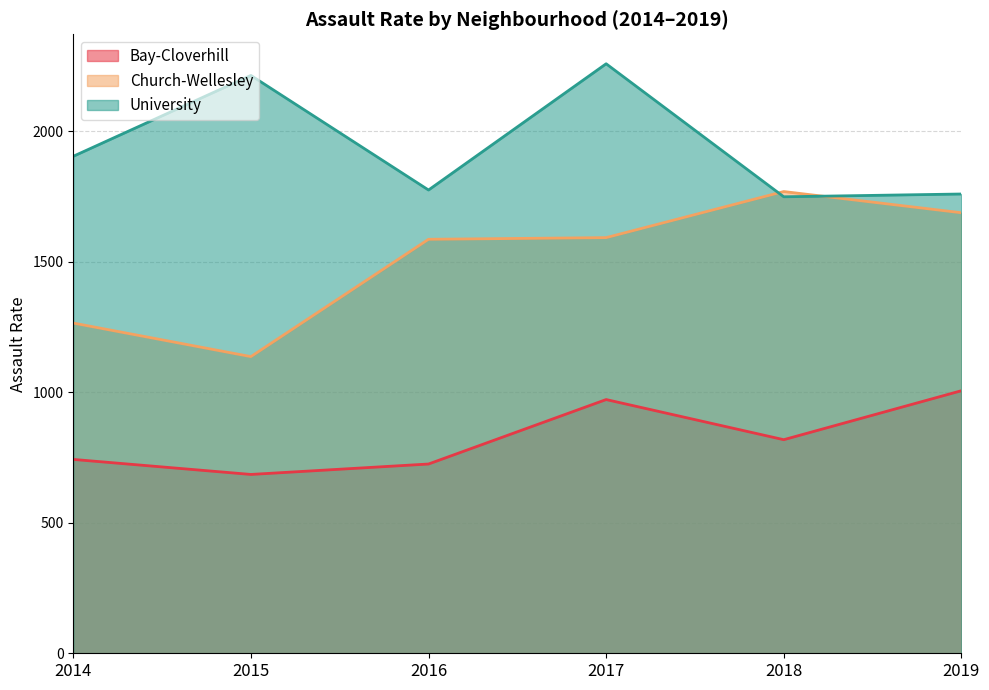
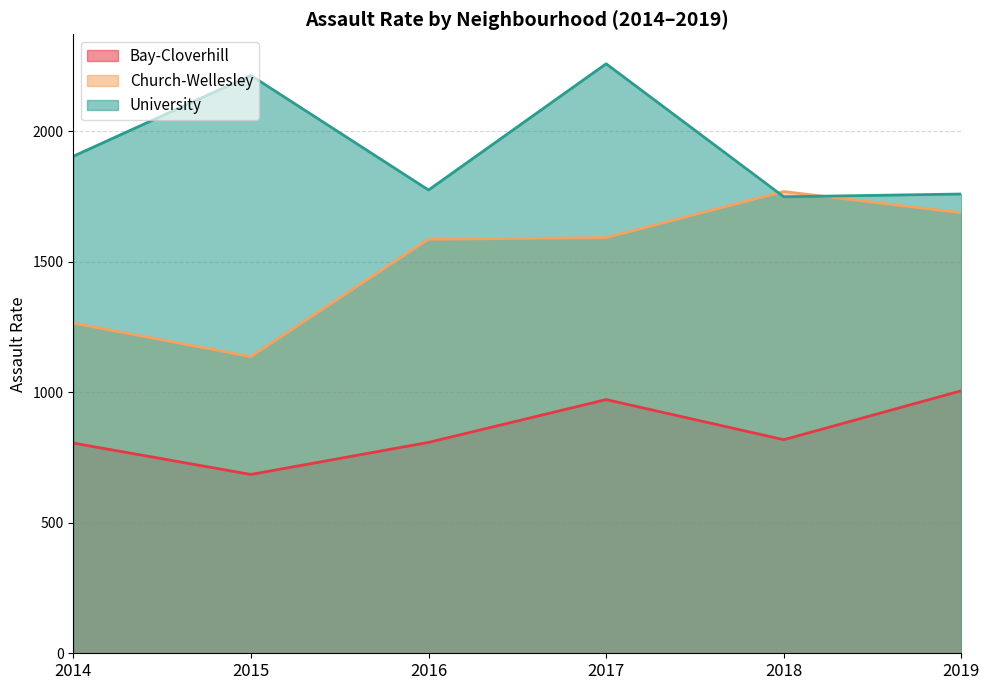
Bay-Cloverhill, 2014: 740 -> 810
Bay-Cloverhill, 2016: 730 -> 810
